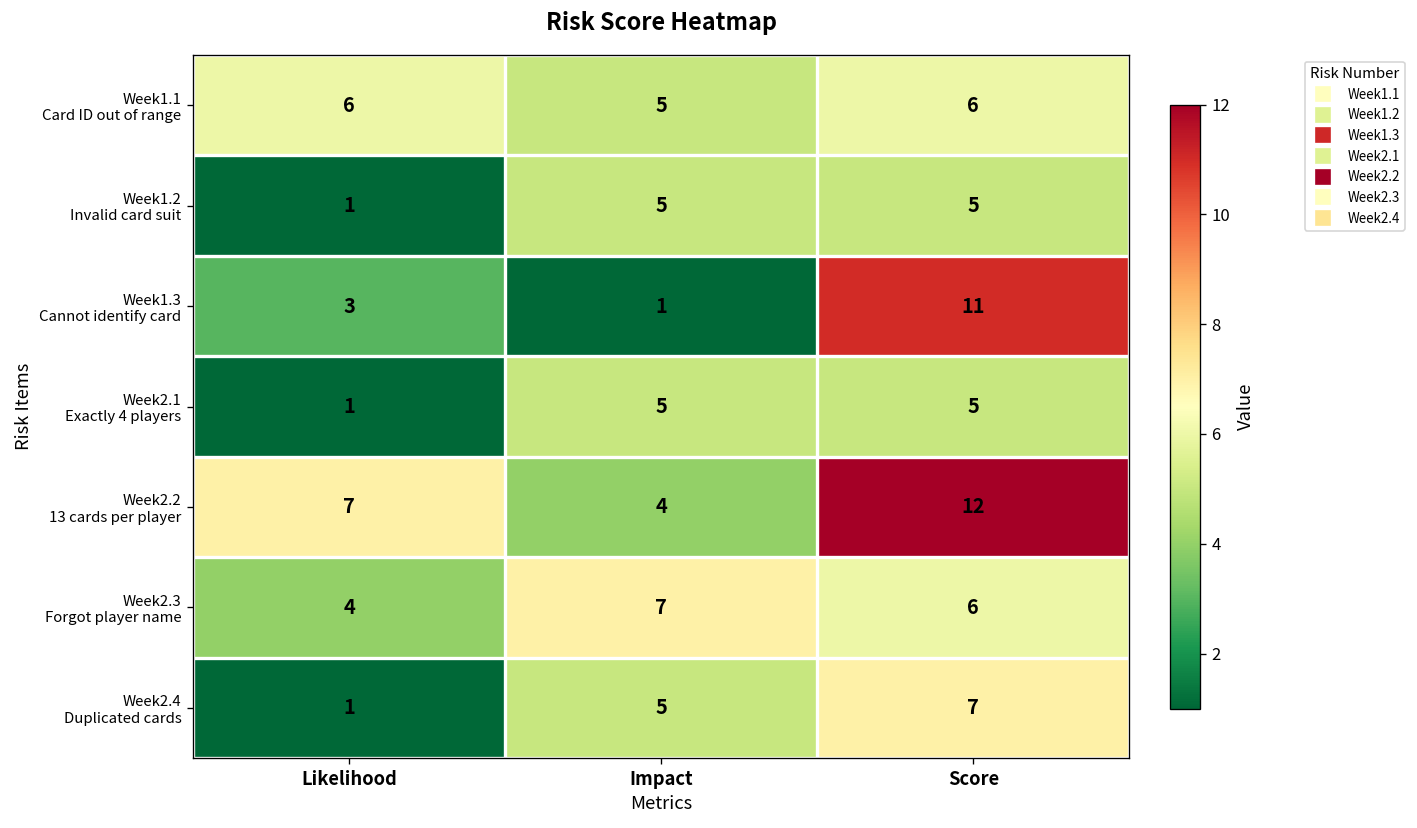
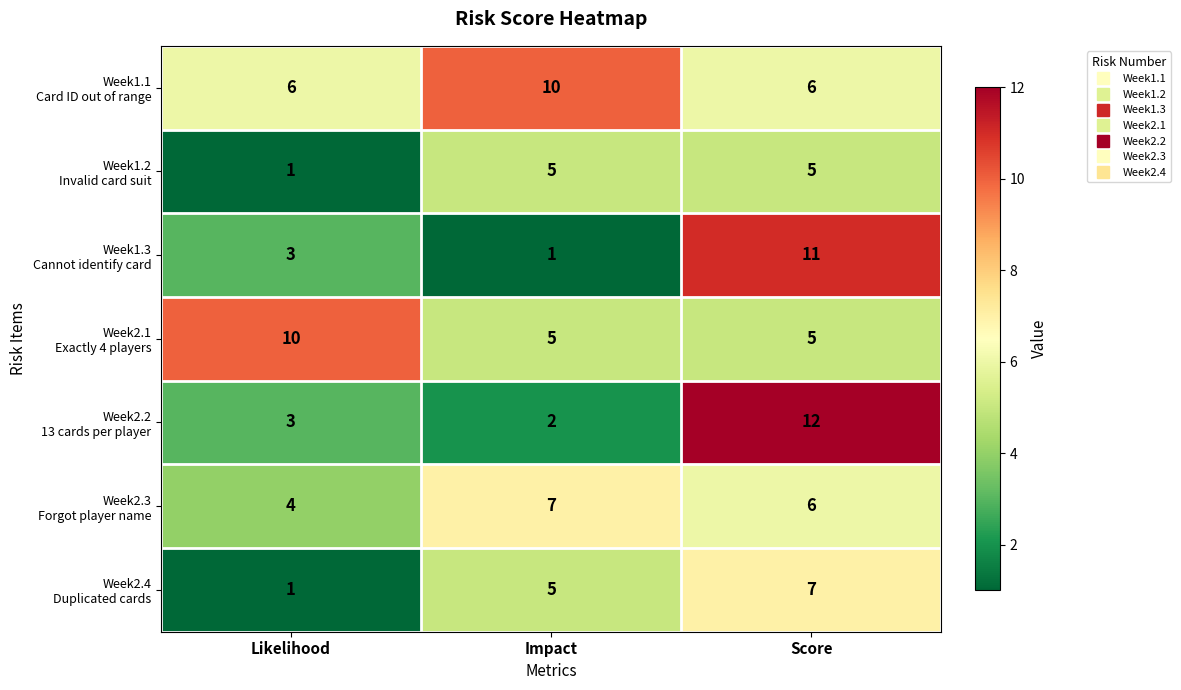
Week1.1 Card ID out of range, Impact: 5 -> 10
Week2.1 Exactly 4 players, Likelihood: 1 -> 10
Week2.2 13 cards per player, Likelihood: 7 -> 3
Week2.2 13 cards per player, Impact: 4 -> 2
